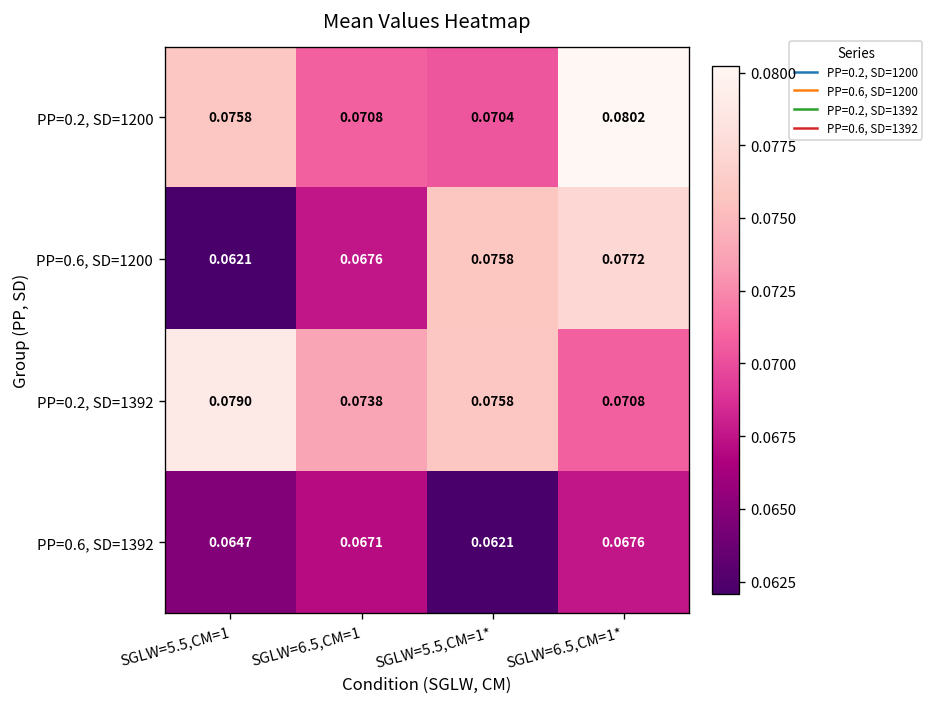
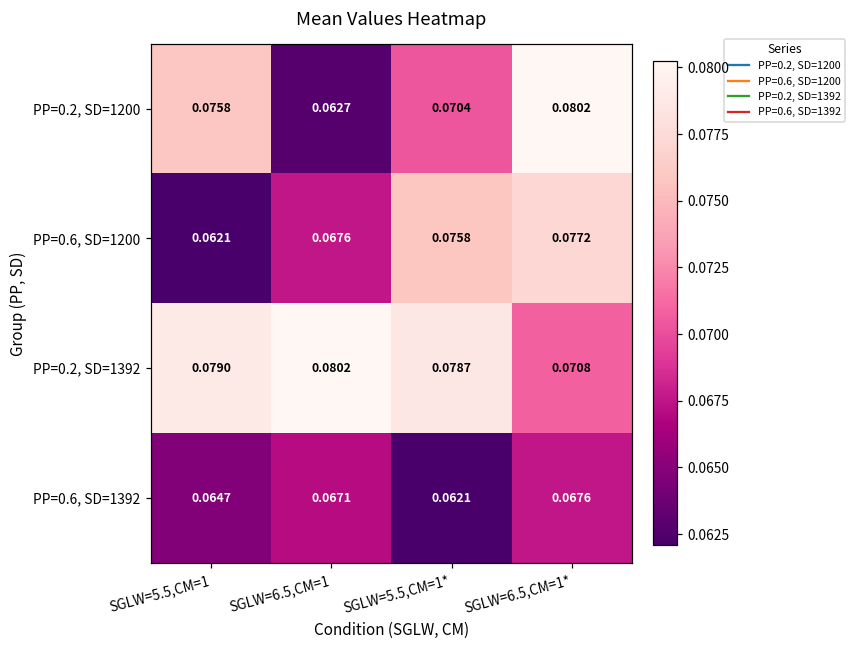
PP=0.2, SD=1200, SGLW=6.5,CM=1: 0.0708 -> 0.0627
PP=0.2, SD=1392, SGLW=6.5,CM=1: 0.0738 -> 0.0802
PP=0.2, SD=1392, SGLW=5.5,CM=1*: 0.0758 -> 0.0787
